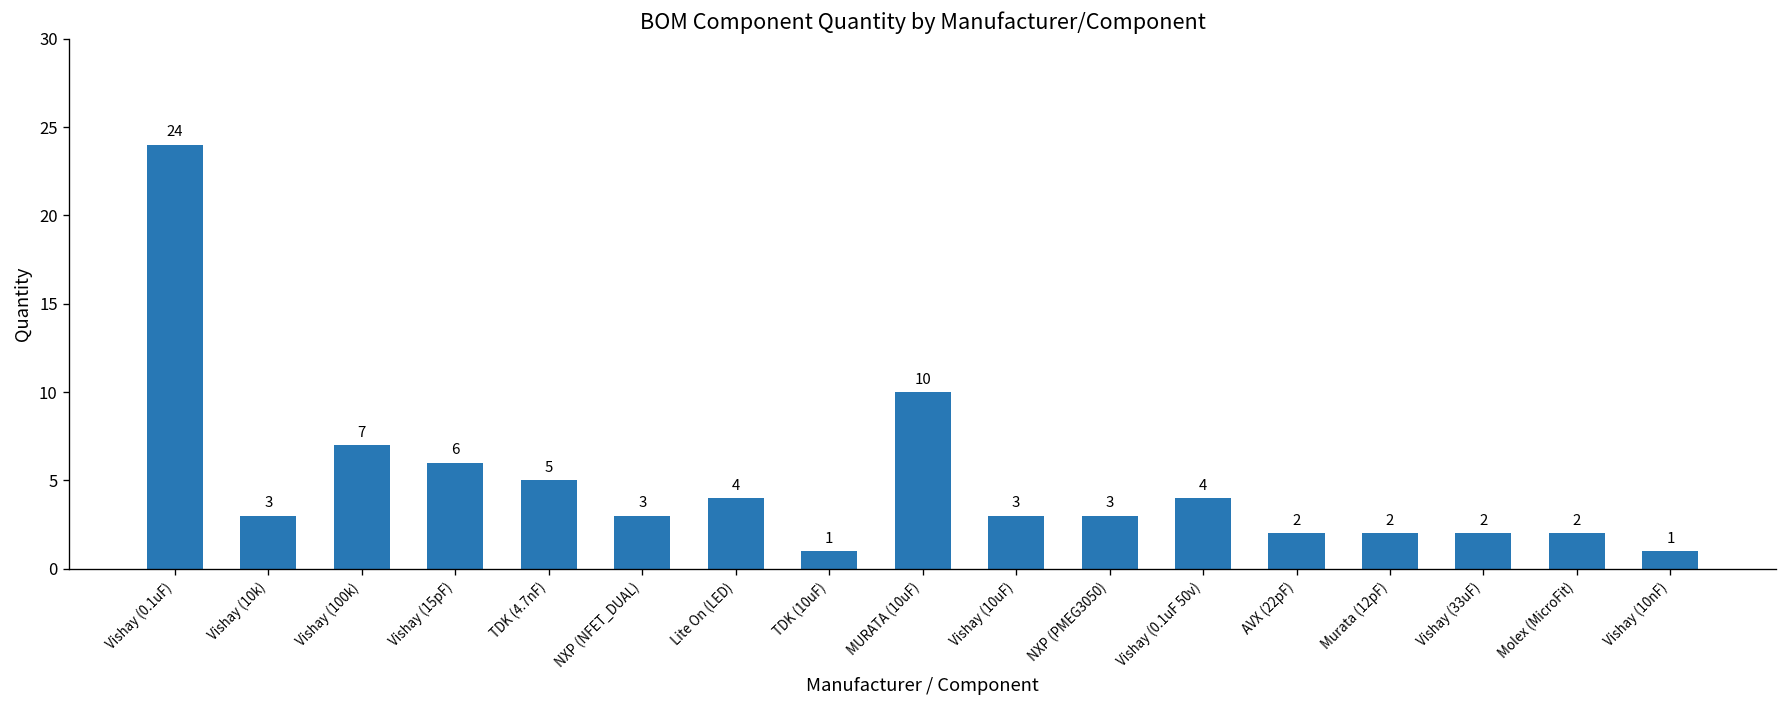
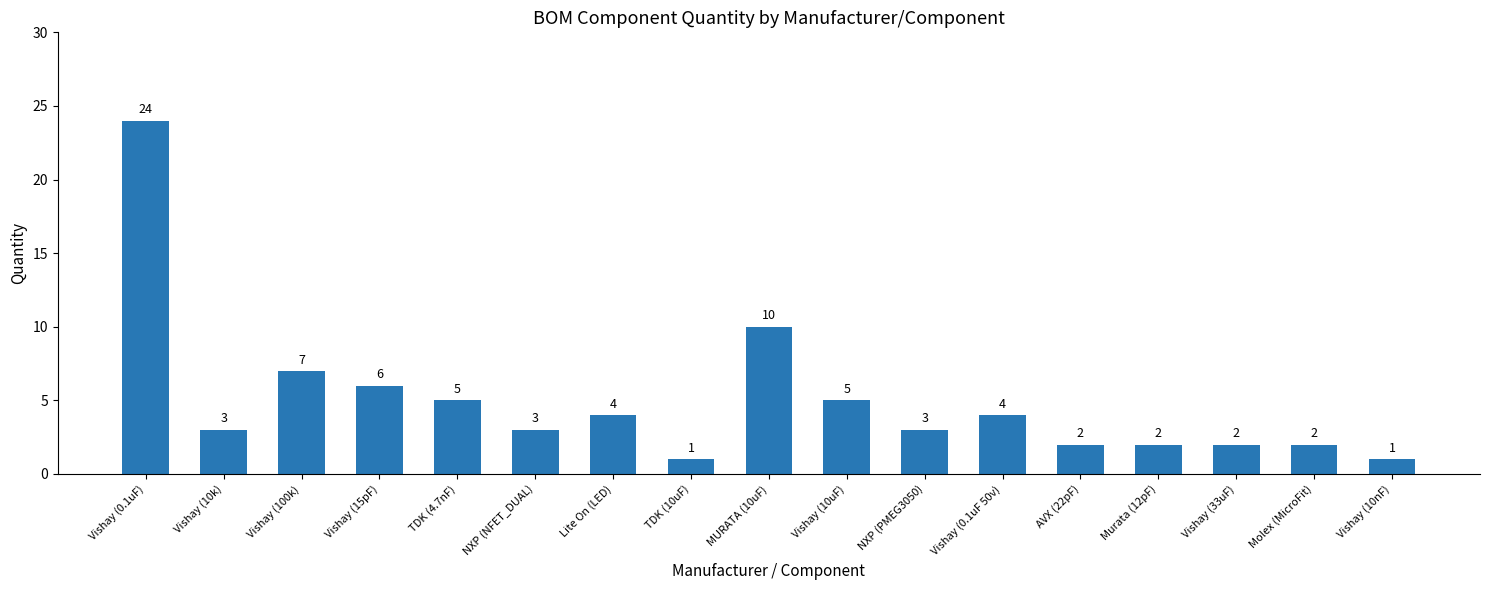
Vishay (10uF): 3 -> 5
